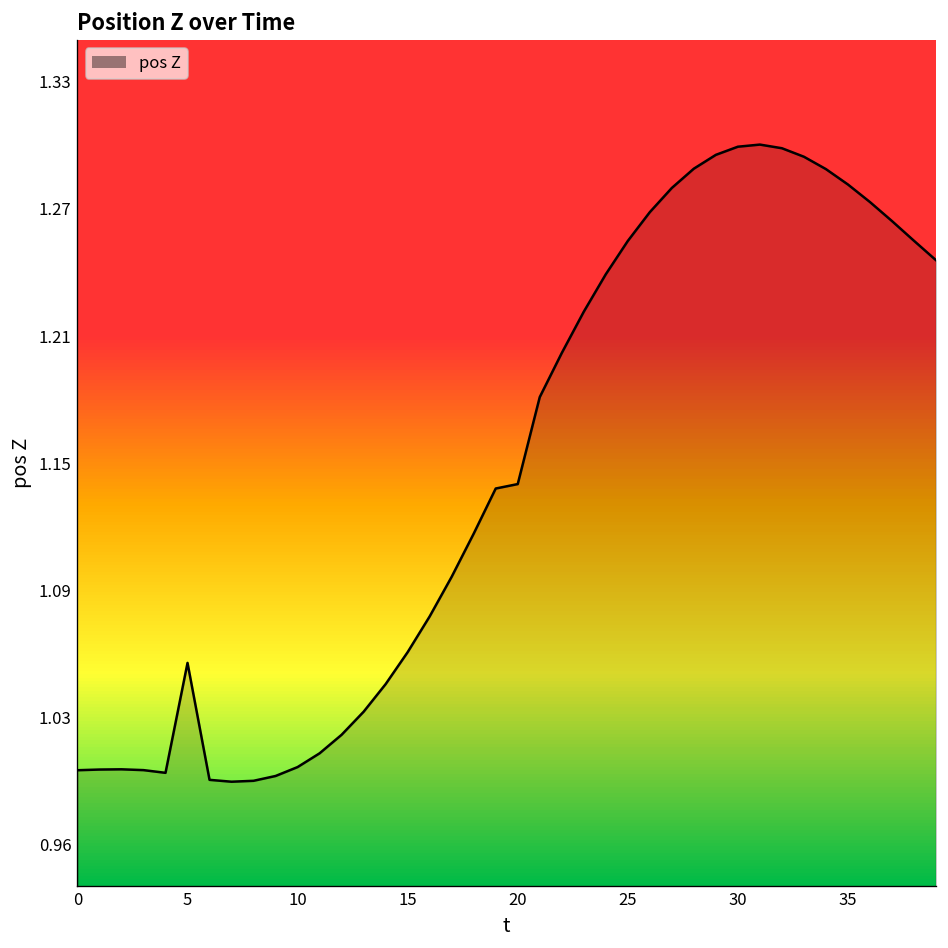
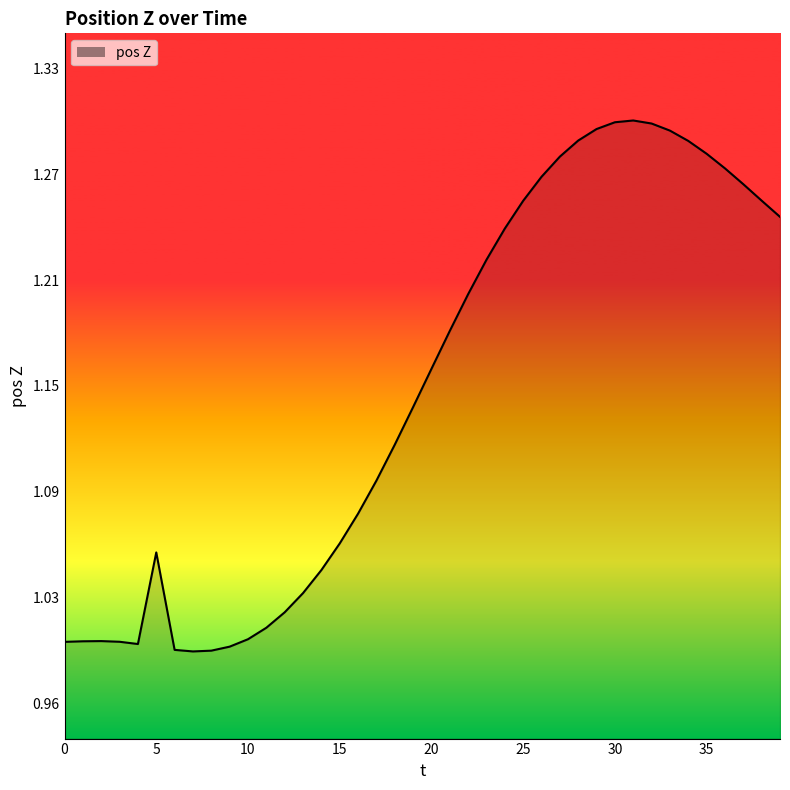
20: 1.137 -> 1.157
